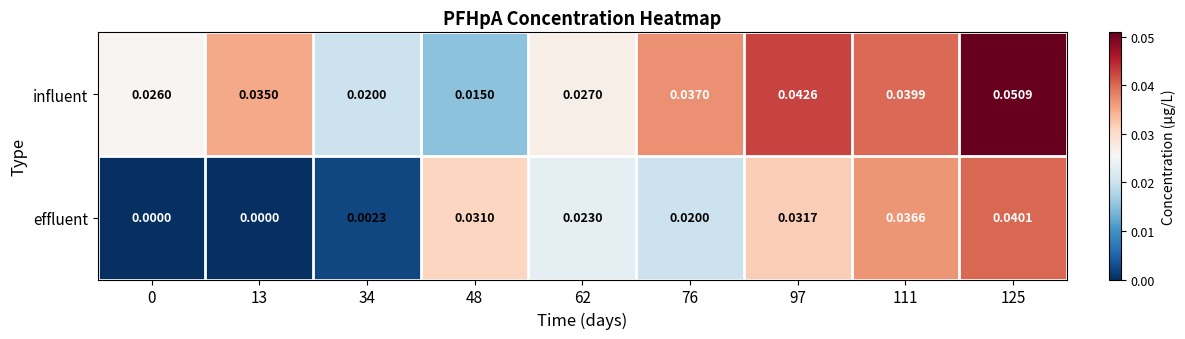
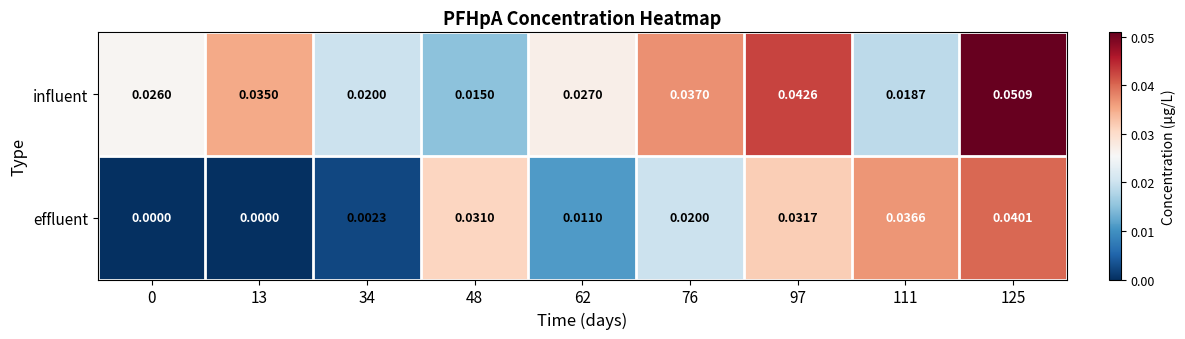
influent, 111: 0.0399 -> 0.0187
effluent, 62: 0.0230 -> 0.0110
